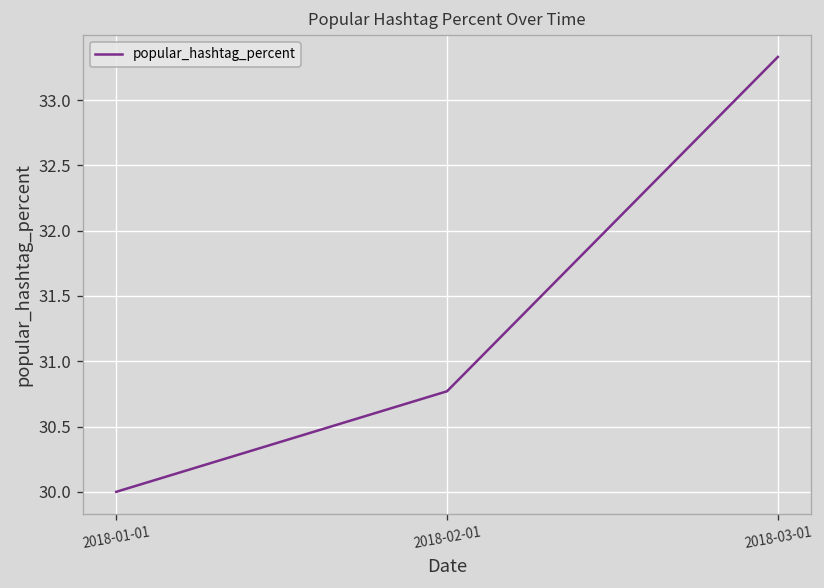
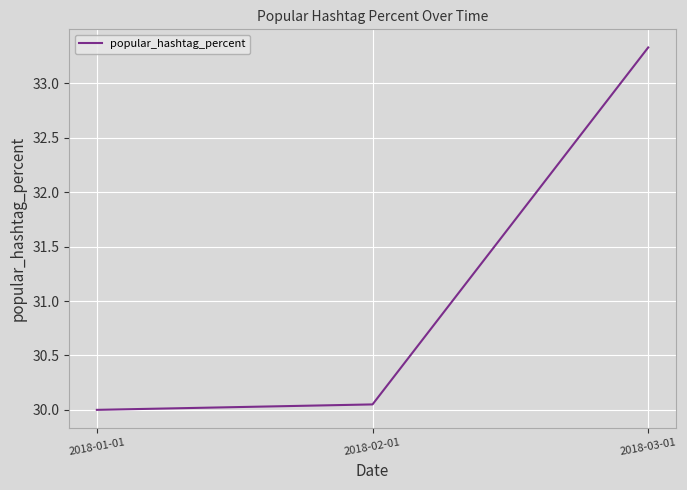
2018-02-01: 30.77 -> 30.05
